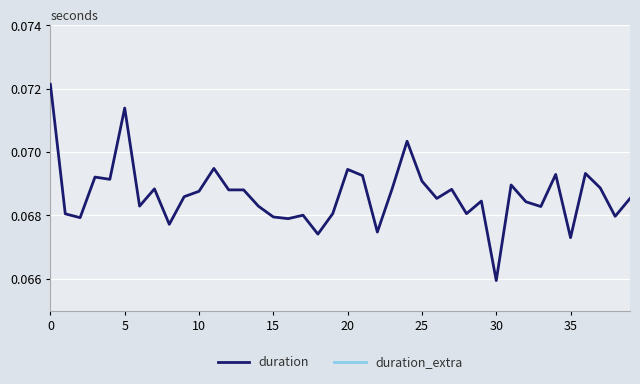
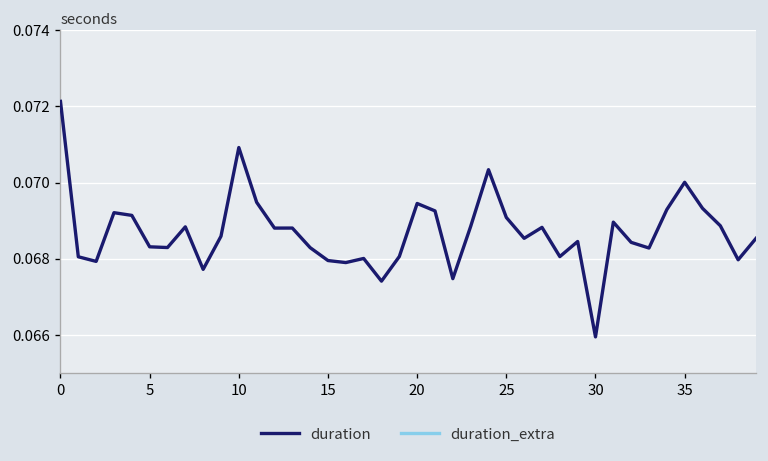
duration, 5: 0.0714 -> 0.0683
duration, 10: 0.0688 -> 0.0709
duration, 35: 0.0673 -> 0.0700
